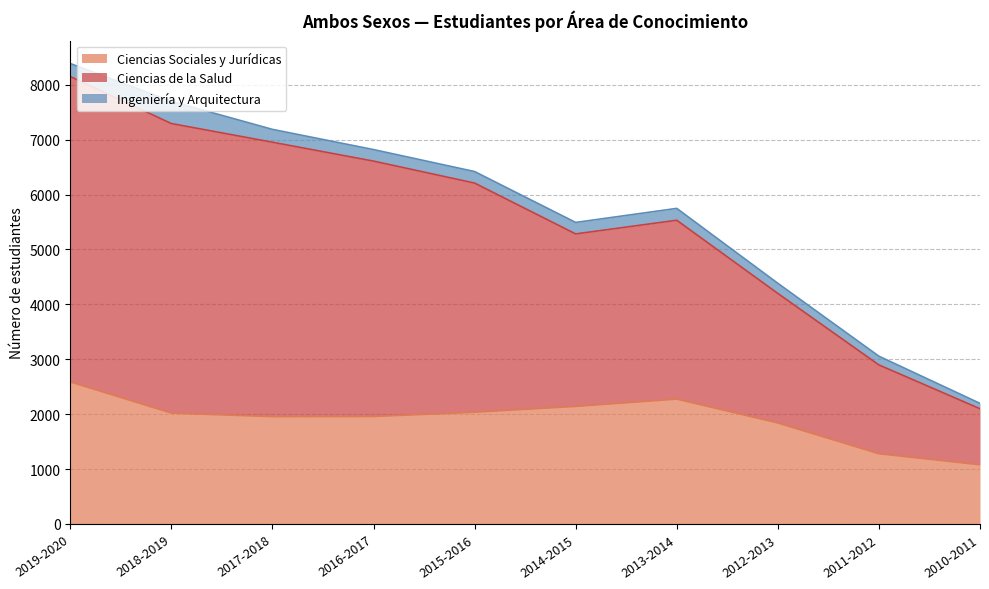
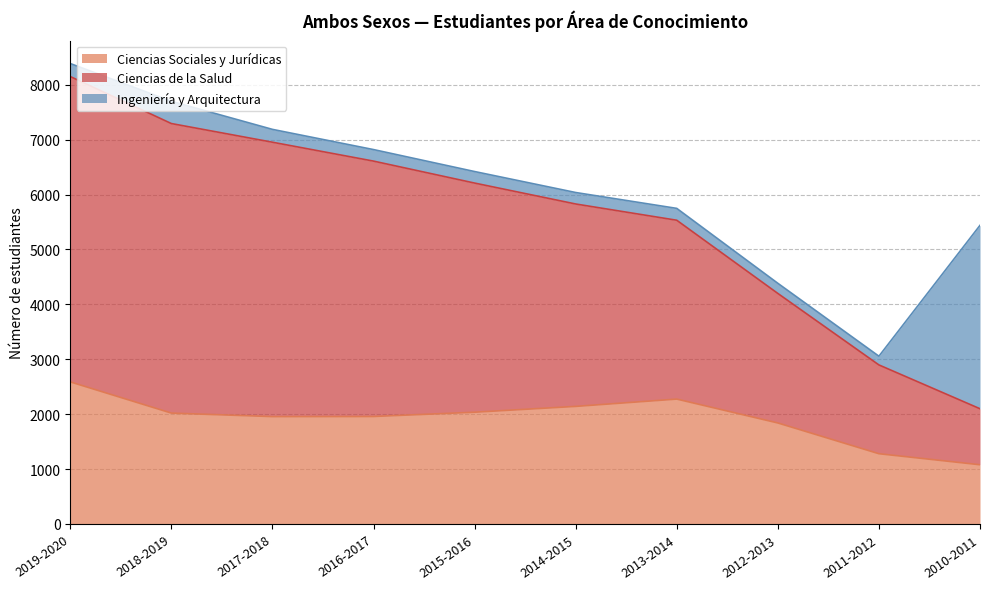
Ciencias de la Salud, 2014-2015: 3100 -> 3700
Ingeniería y Arquitectura, 2010-2011: 100 -> 3300
